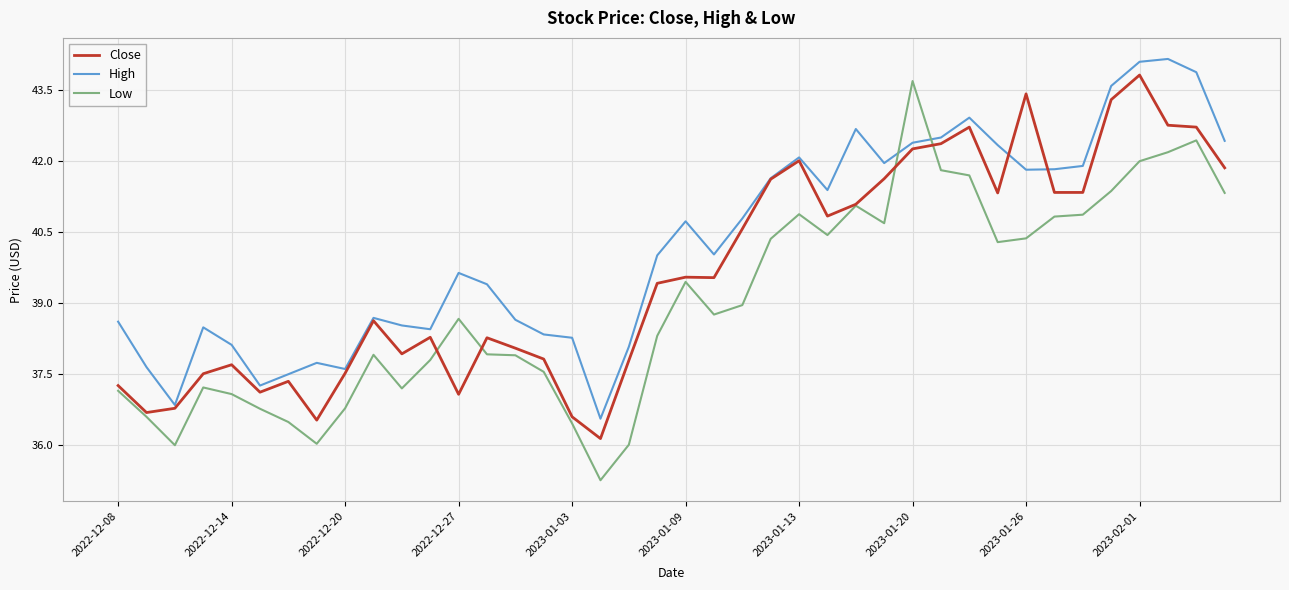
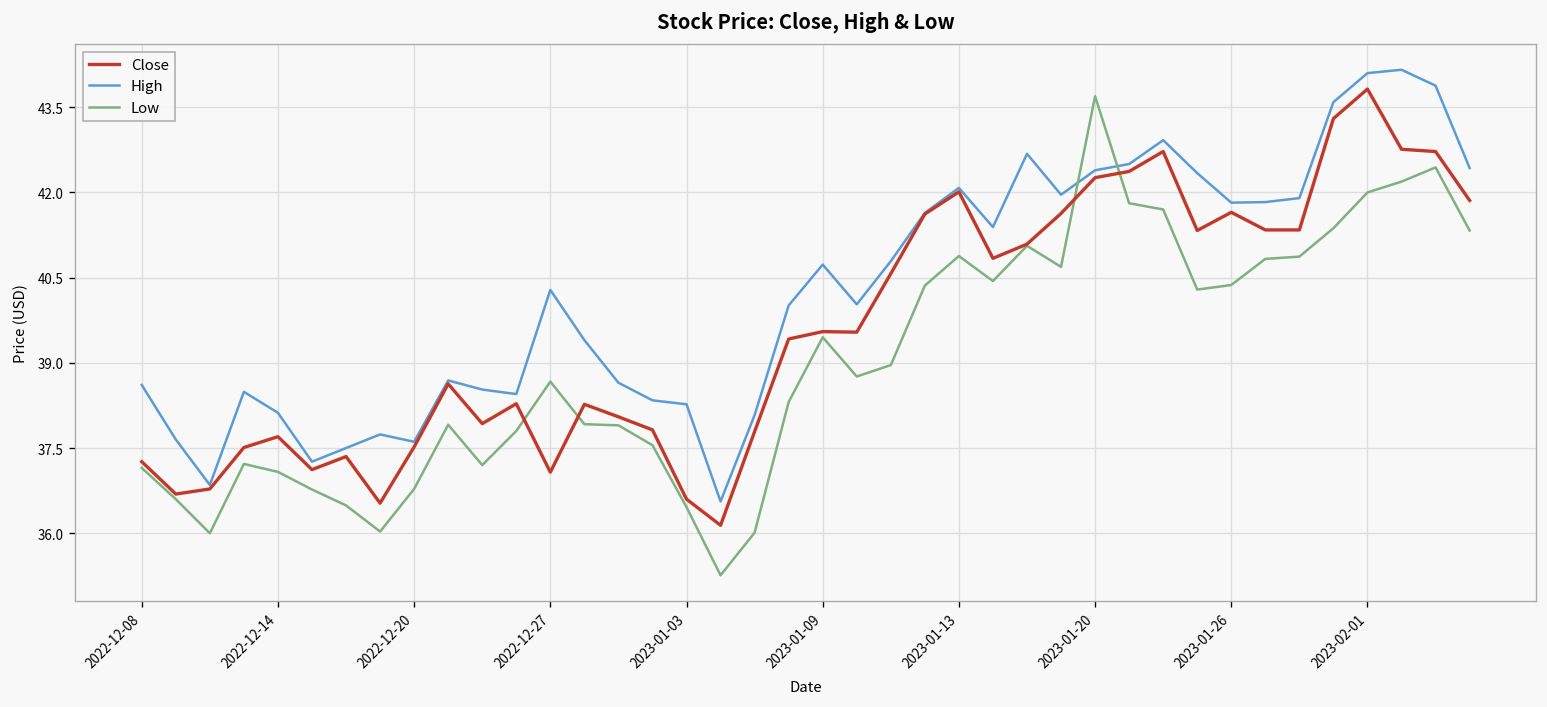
High, 2022-12-27: 39.6 -> 40.3
Close, 2023-01-26: 43.4 -> 41.7
